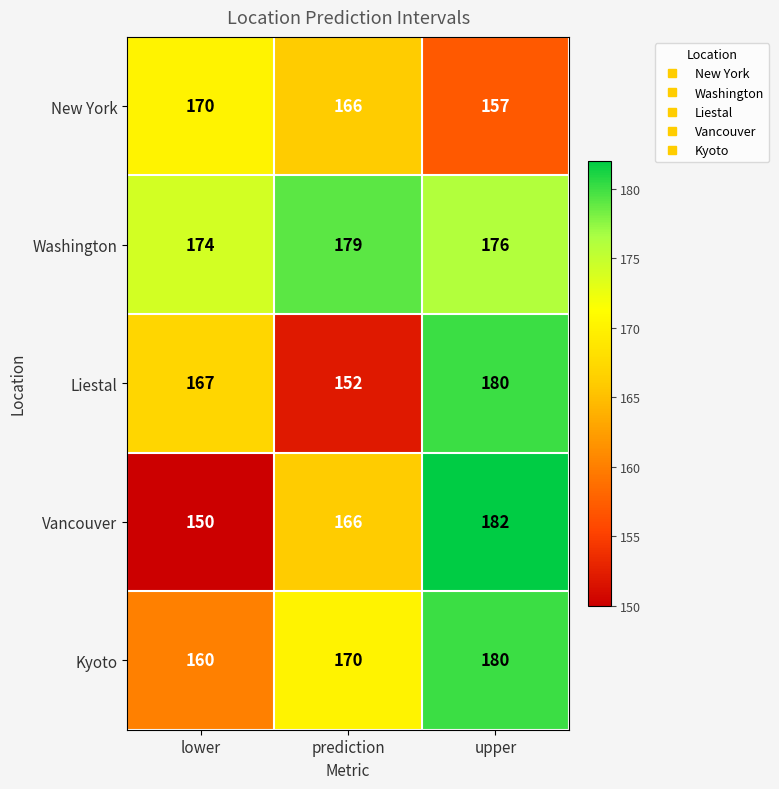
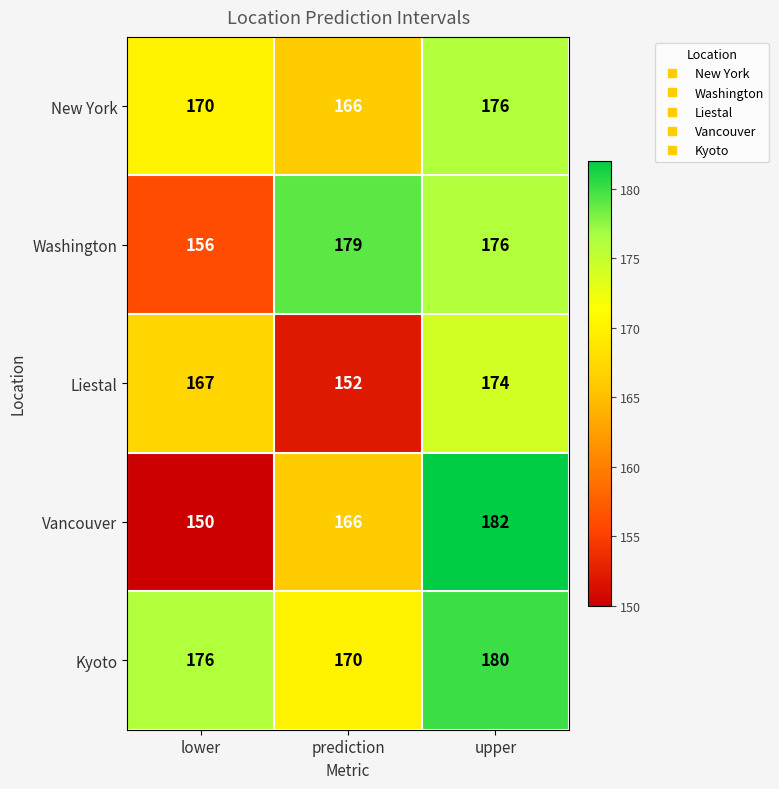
New York, upper: 157 -> 176
Washington, lower: 174 -> 156
Liestal, upper: 180 -> 174
Kyoto, lower: 160 -> 176
